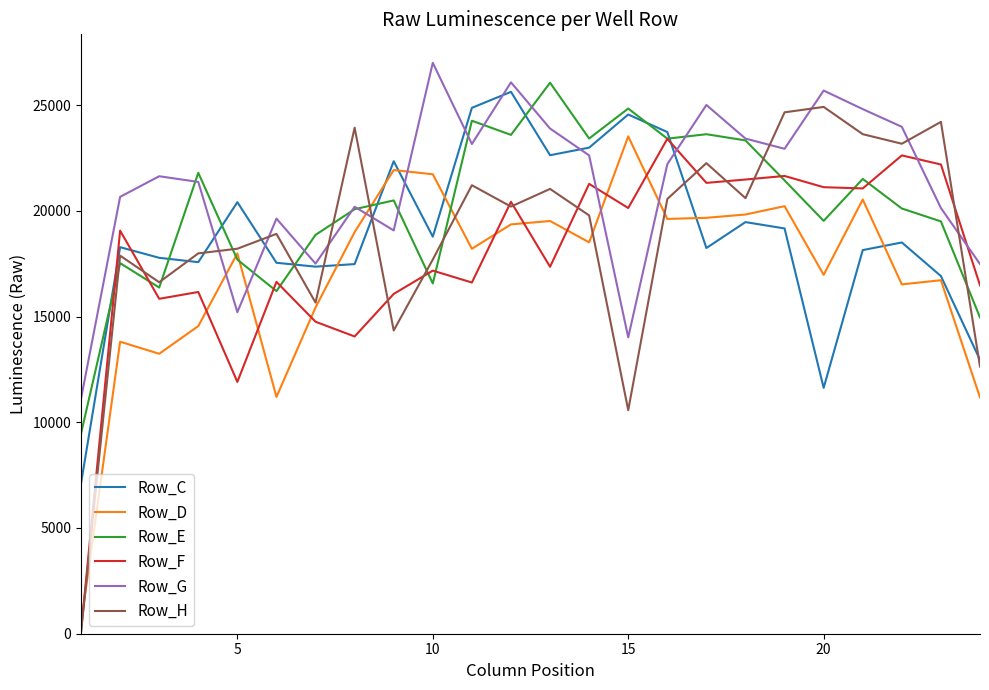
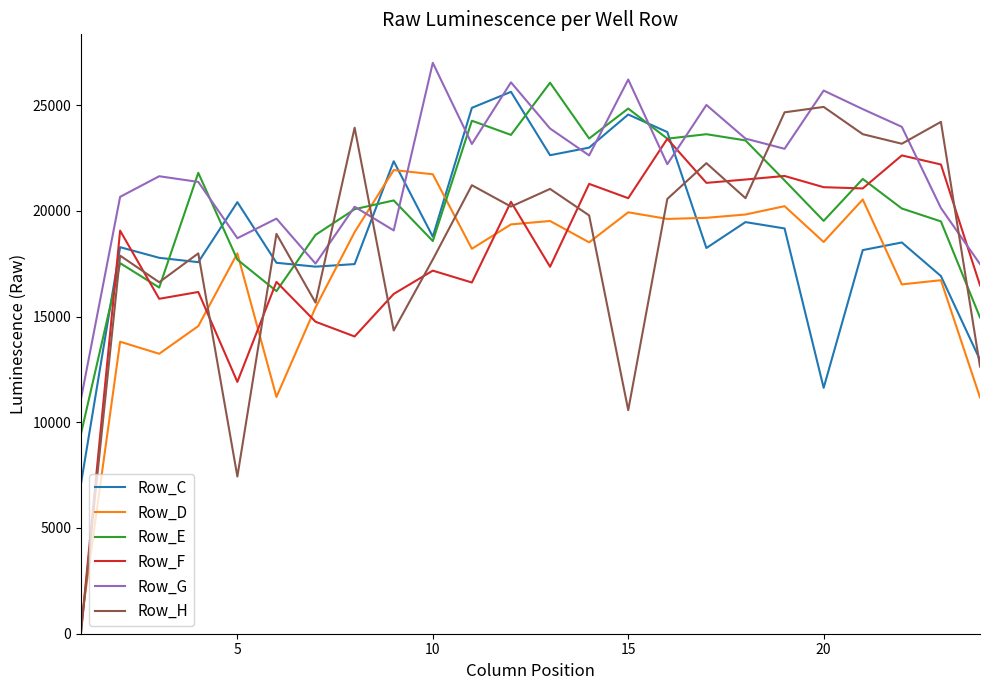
Row_G, 5: 15200 -> 18700
Row_H, 5: 18200 -> 7400
Row_E, 10: 16600 -> 18600
Row_D, 15: 23500 -> 19900
Row_F, 15: 20100 -> 20600
Row_G, 15: 14000 -> 26200
Row_D, 20: 17000 -> 18500
